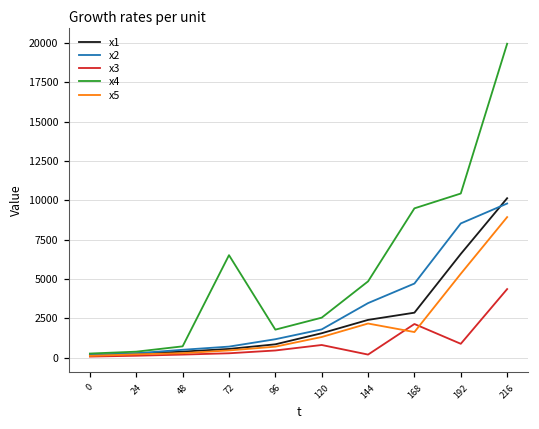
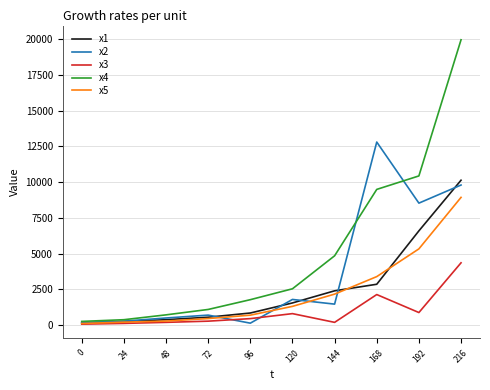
x4, 72: 6500 -> 1100
x2, 96: 1200 -> 100
x2, 144: 3500 -> 1500
x2, 168: 4700 -> 12800
x5, 168: 1600 -> 3400
